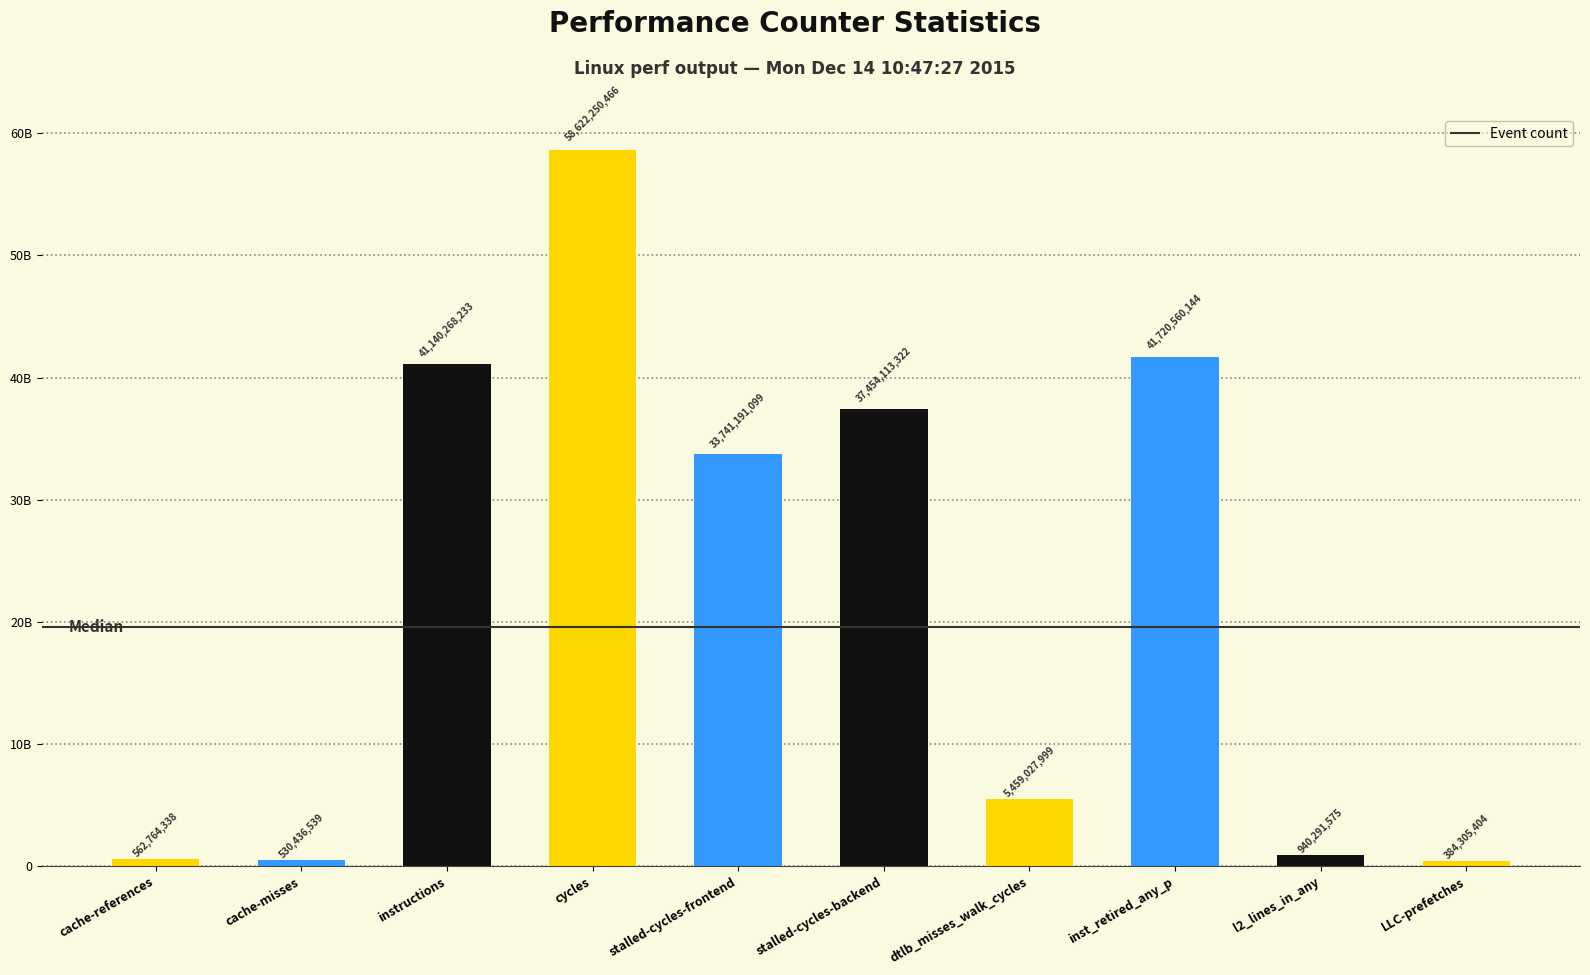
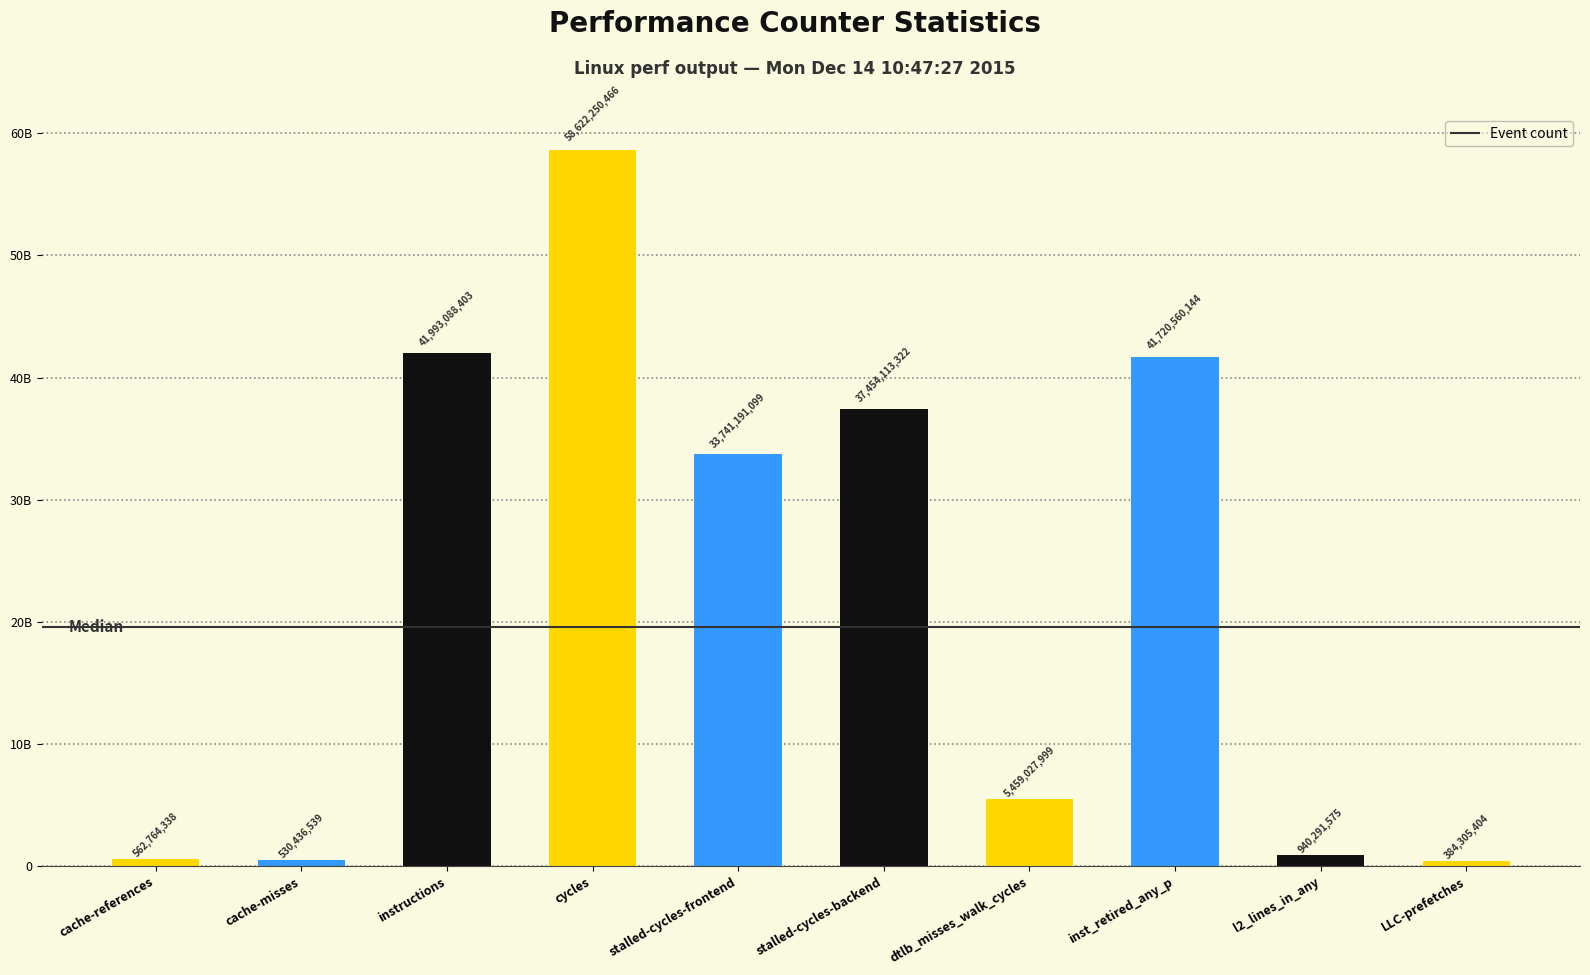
instructions: 41,140,268,233 -> 41,993,088,403
